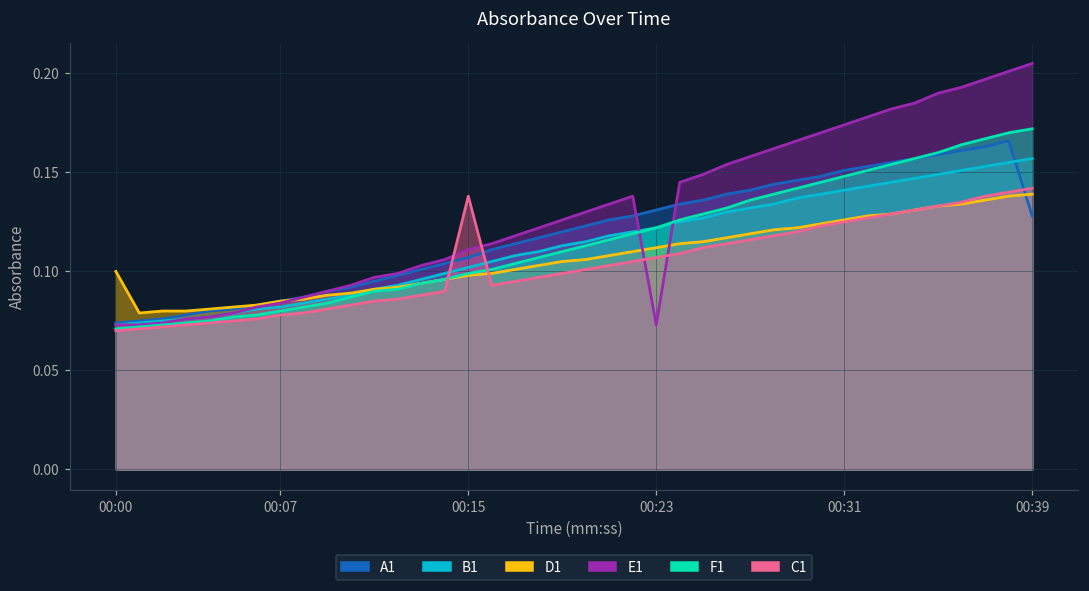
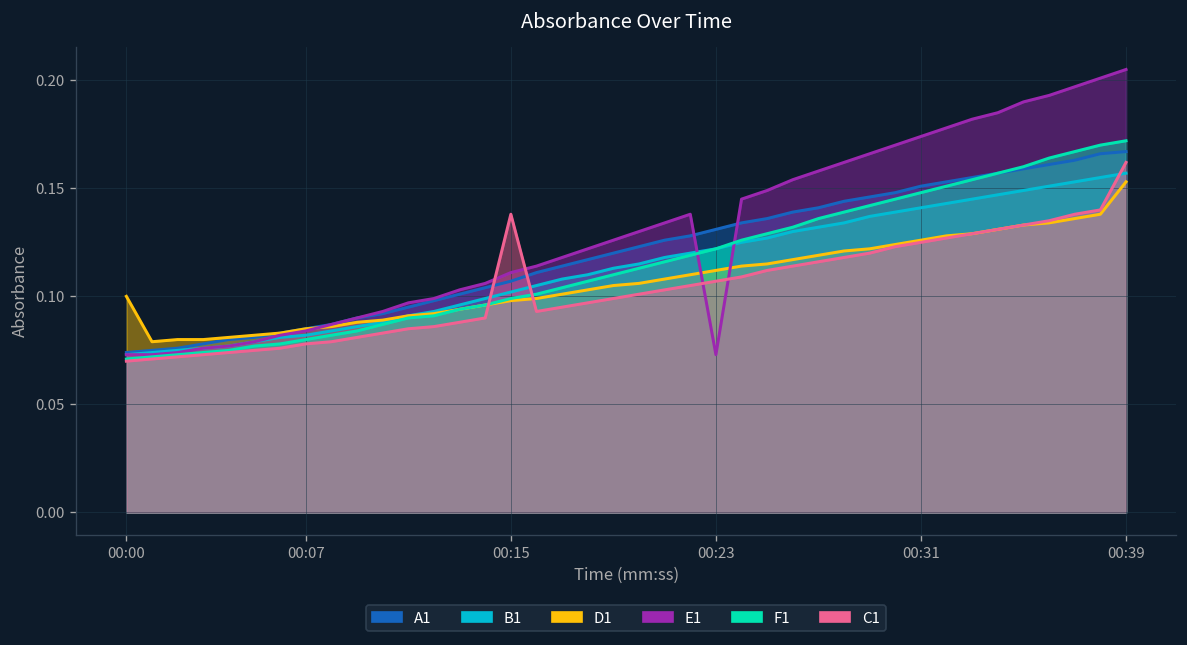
A1, 00:39: 0.128 -> 0.167
D1, 00:39: 0.139 -> 0.153
C1, 00:39: 0.142 -> 0.162
